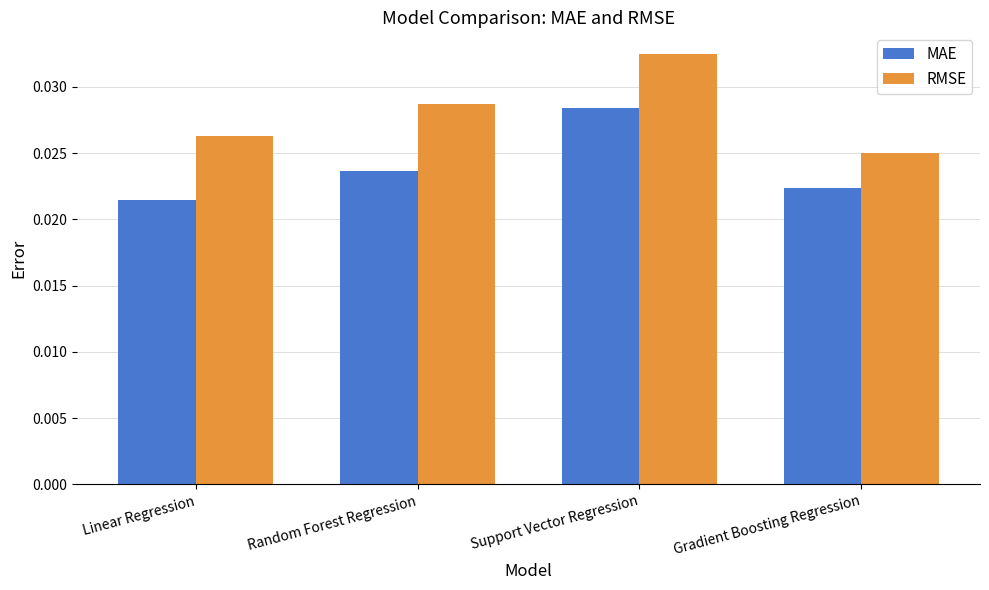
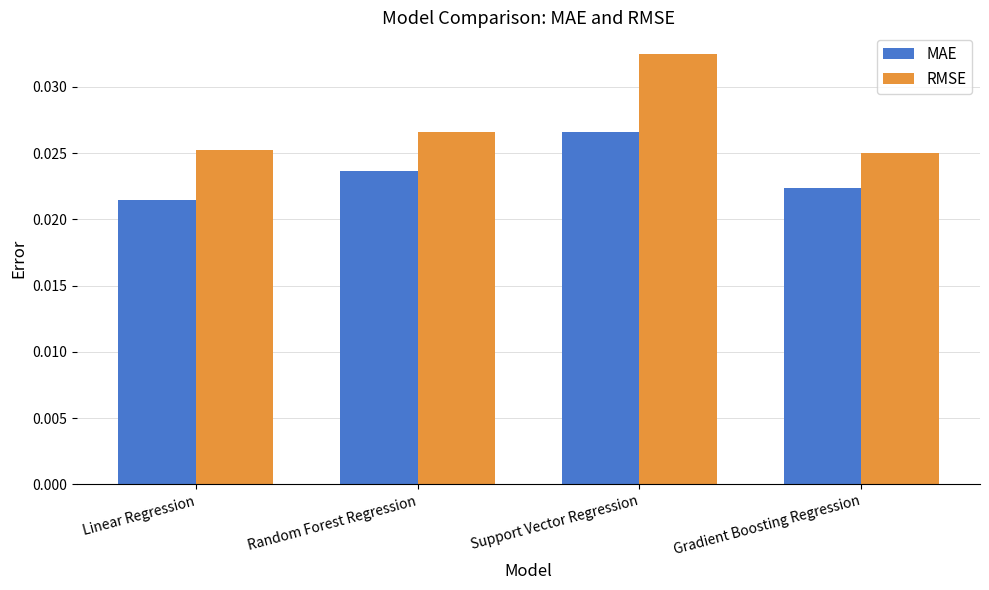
RMSE, Linear Regression: 0.0263 -> 0.0252
RMSE, Random Forest Regression: 0.0287 -> 0.0266
MAE, Support Vector Regression: 0.0284 -> 0.0266
